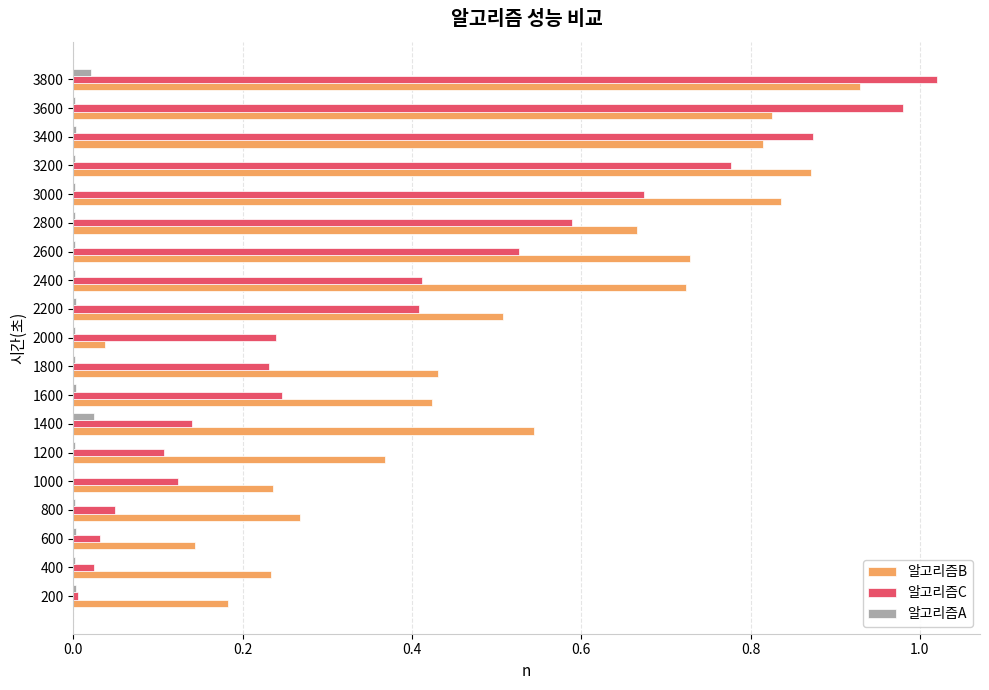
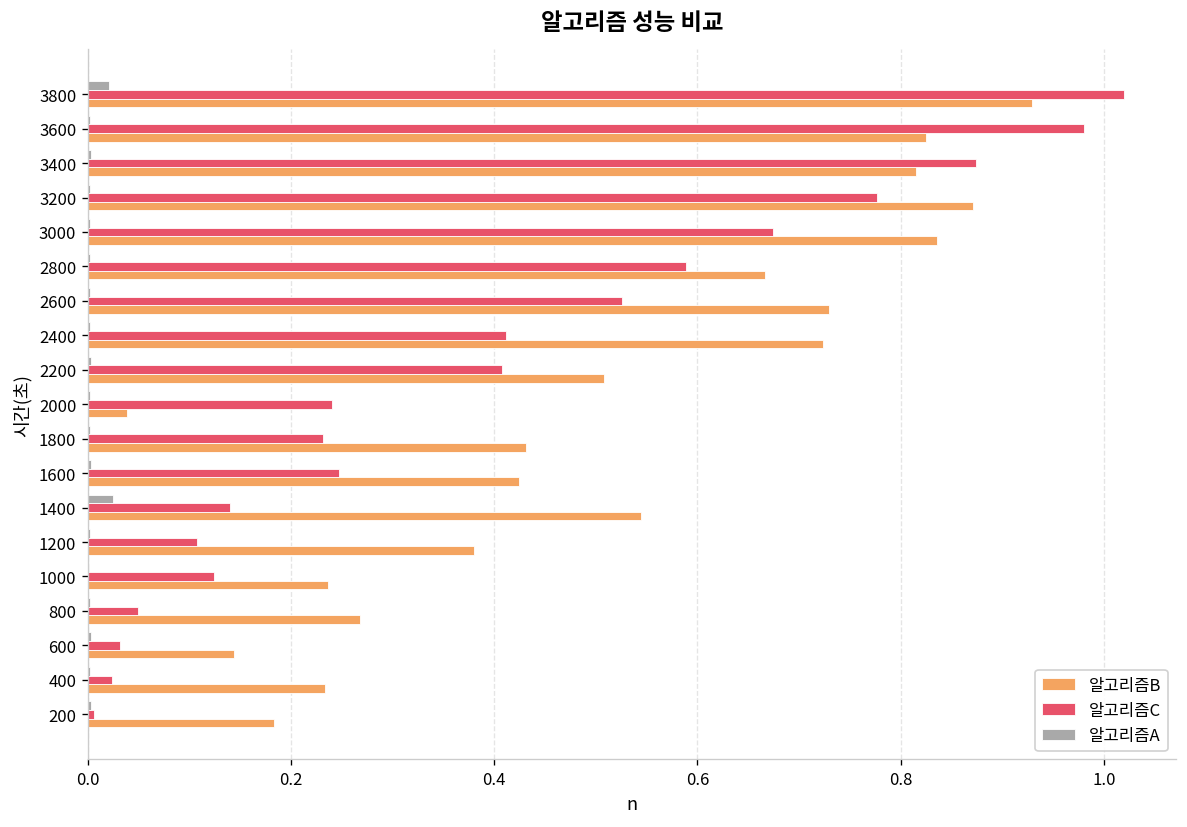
알고리즘B, 1200: 0.37 -> 0.38
